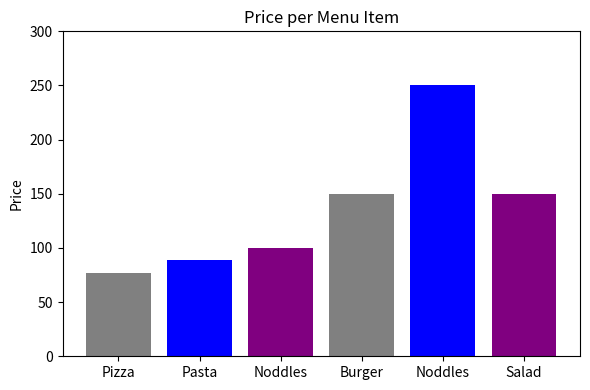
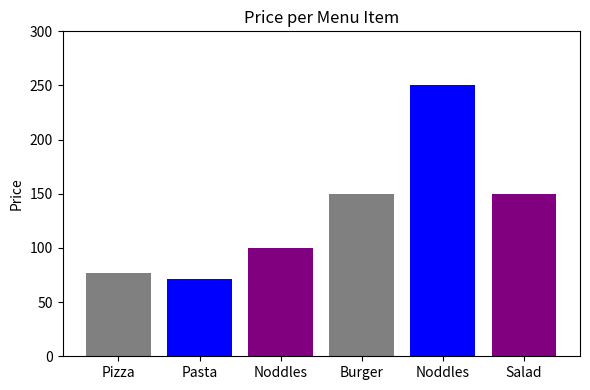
Pasta: 89 -> 71
